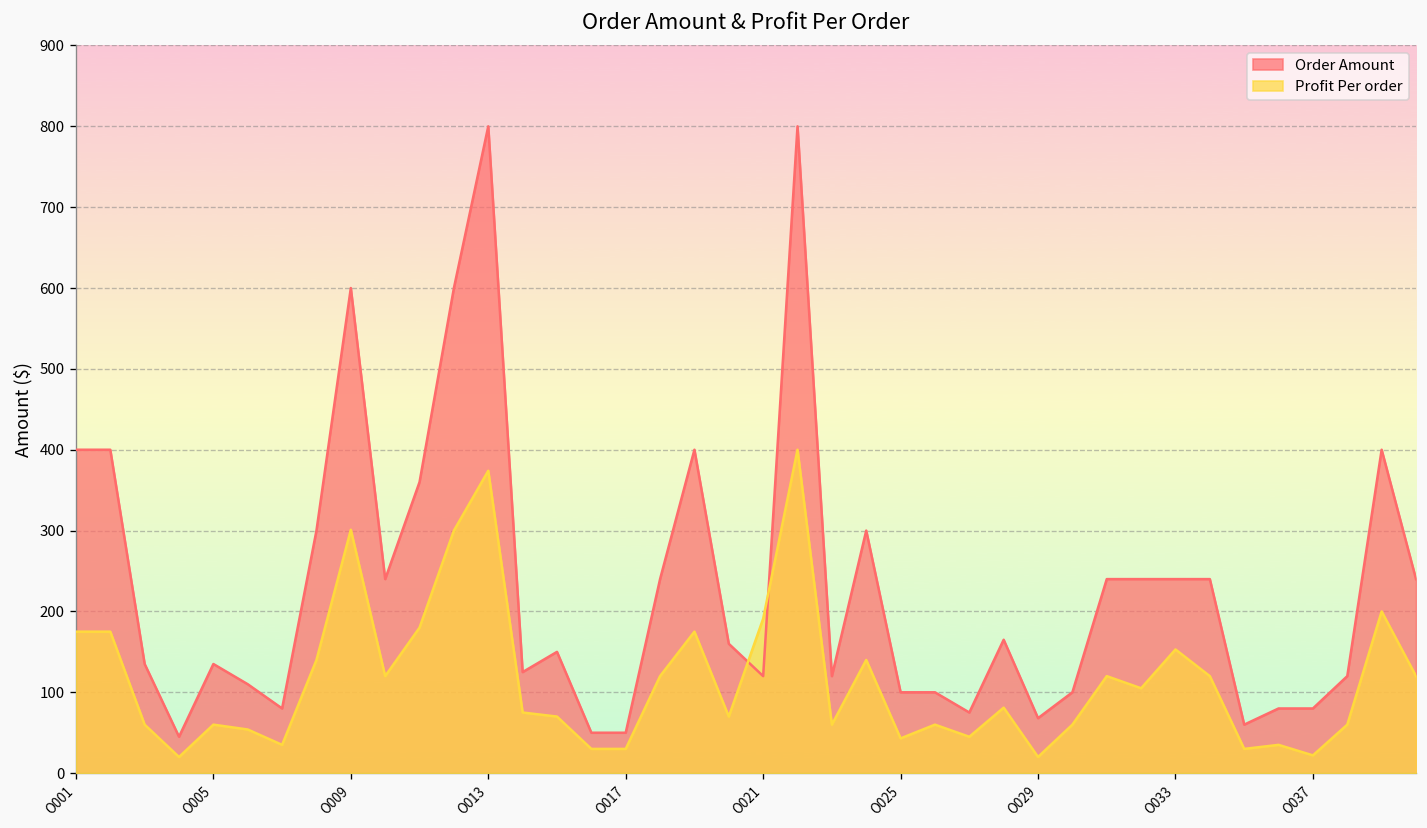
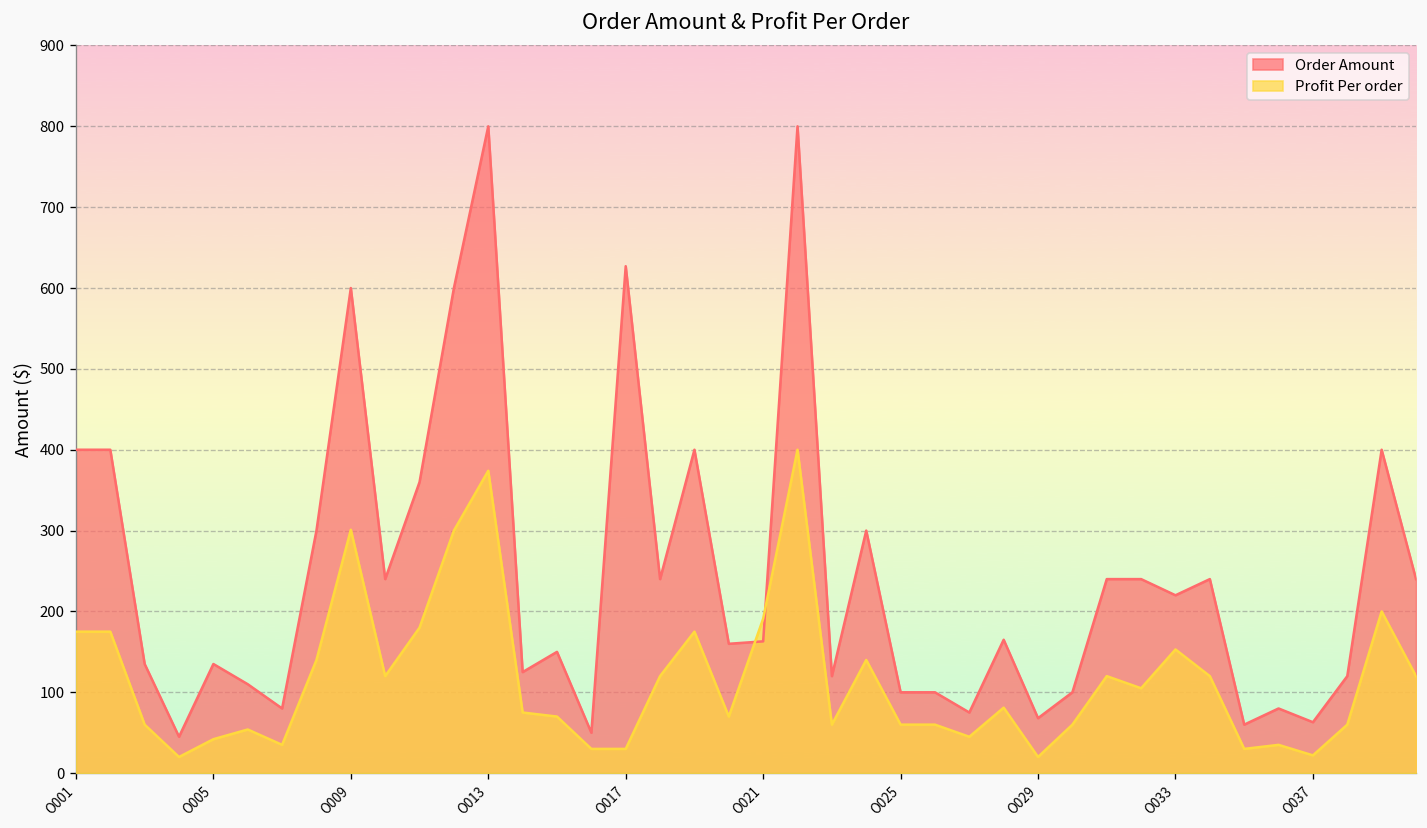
Profit Per order, O005: 60 -> 40
Order Amount, O017: 50 -> 630
Order Amount, O021: 120 -> 160
Profit Per order, O025: 40 -> 60
Order Amount, O033: 240 -> 220
Order Amount, O037: 80 -> 60
